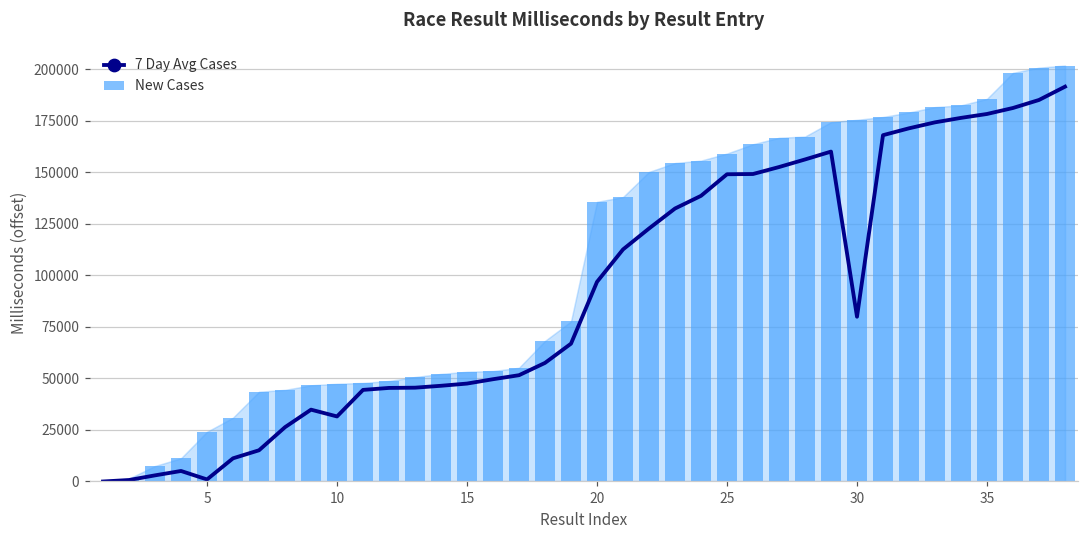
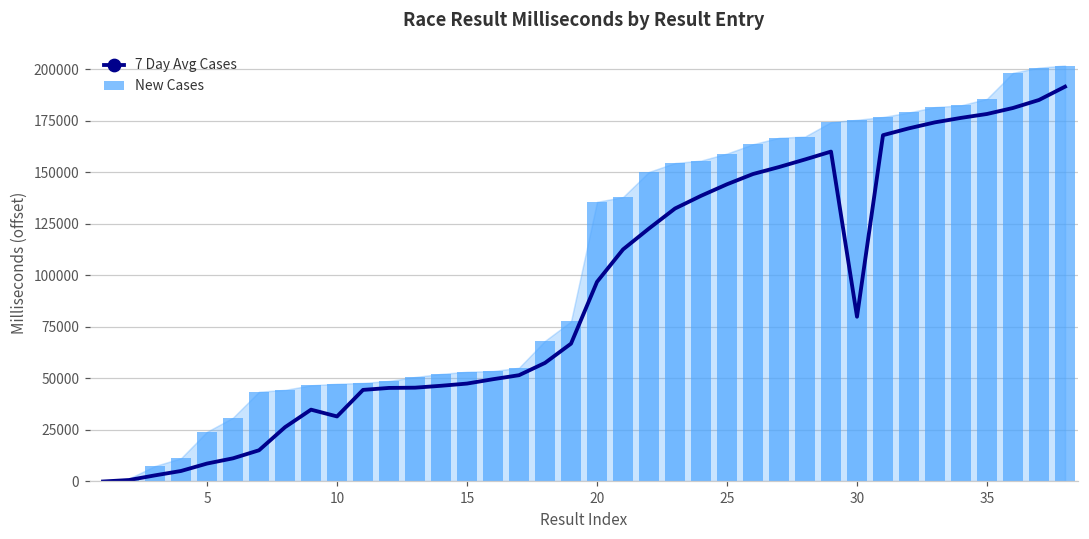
7 Day Avg Cases, 5: 1000 -> 9000
7 Day Avg Cases, 25: 149000 -> 144000
